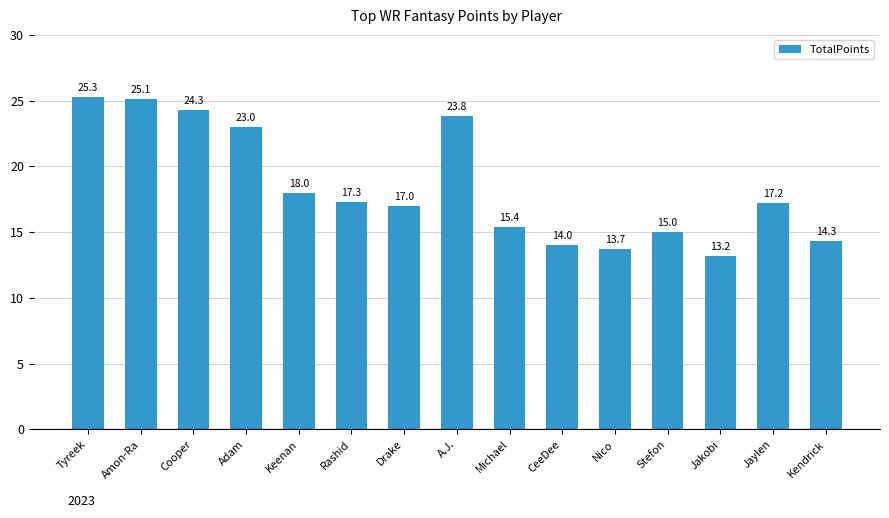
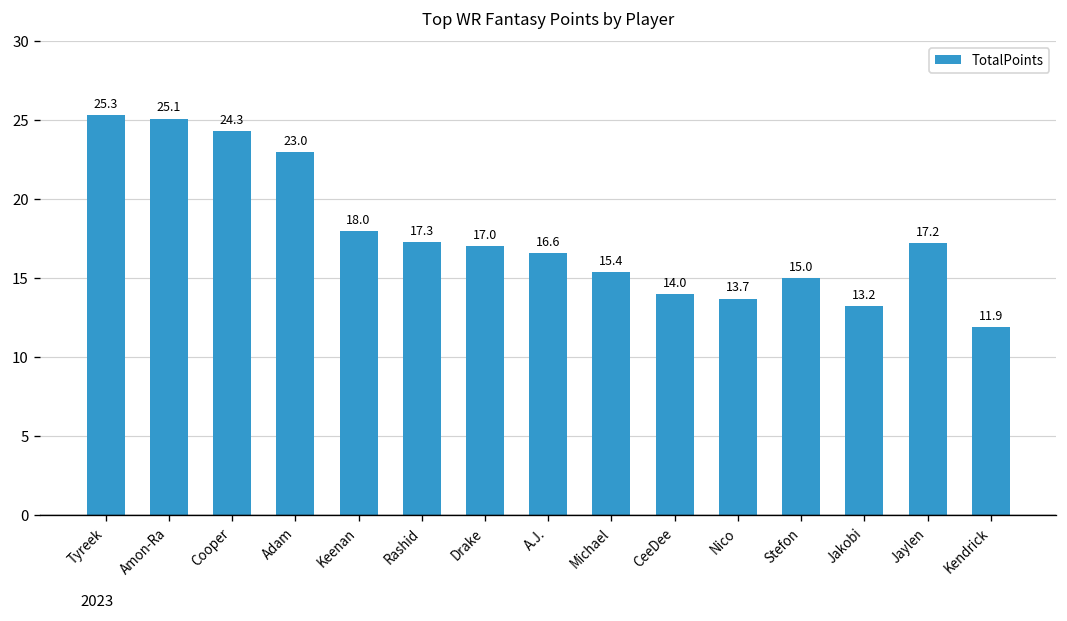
A.J.: 23.8 -> 16.6
Kendrick: 14.3 -> 11.9
